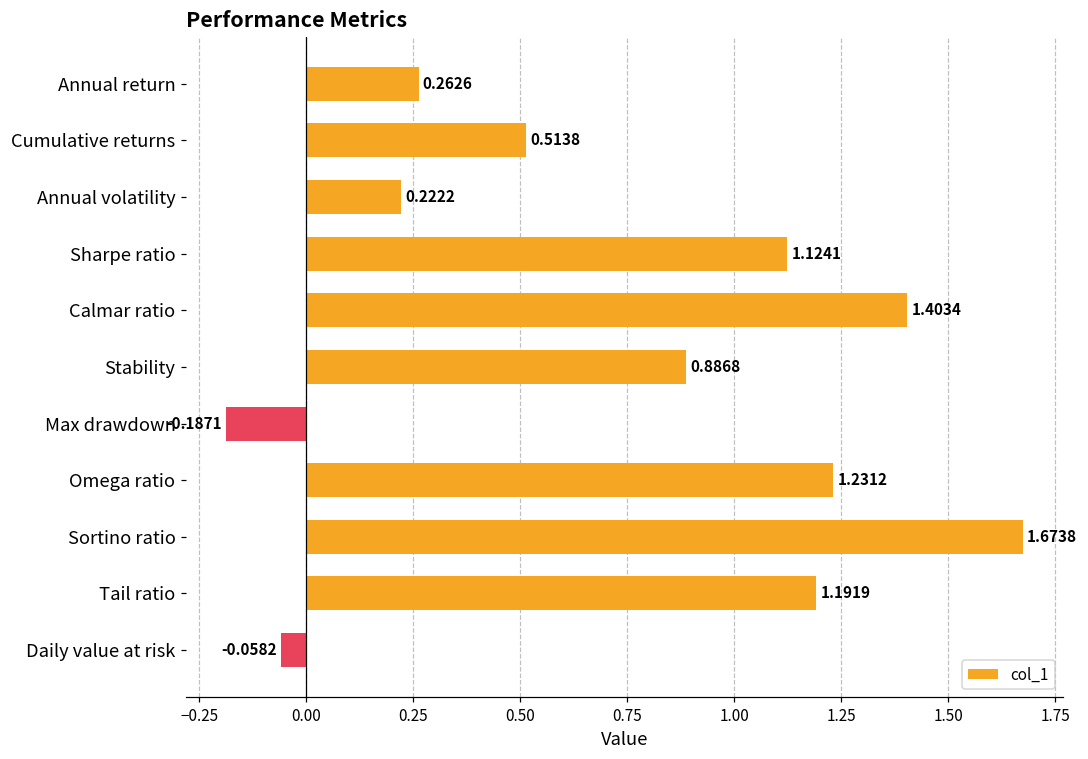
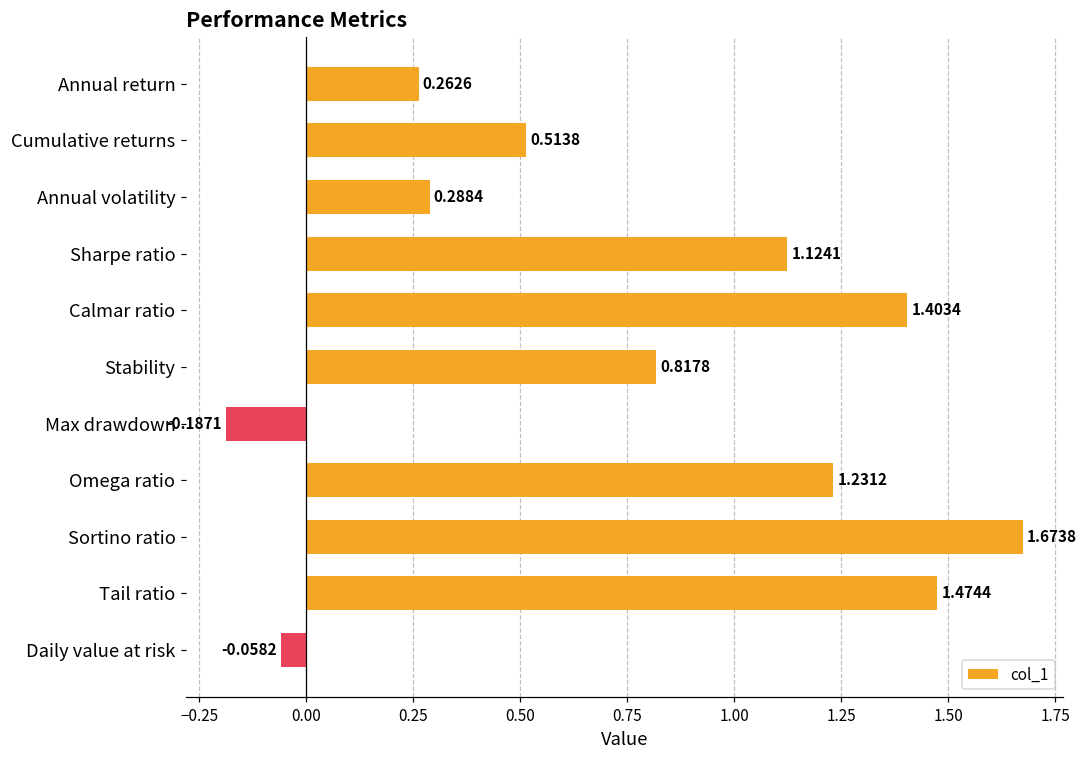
Annual volatility: 0.2222 -> 0.2884
Stability: 0.8868 -> 0.8178
Tail ratio: 1.1919 -> 1.4744
